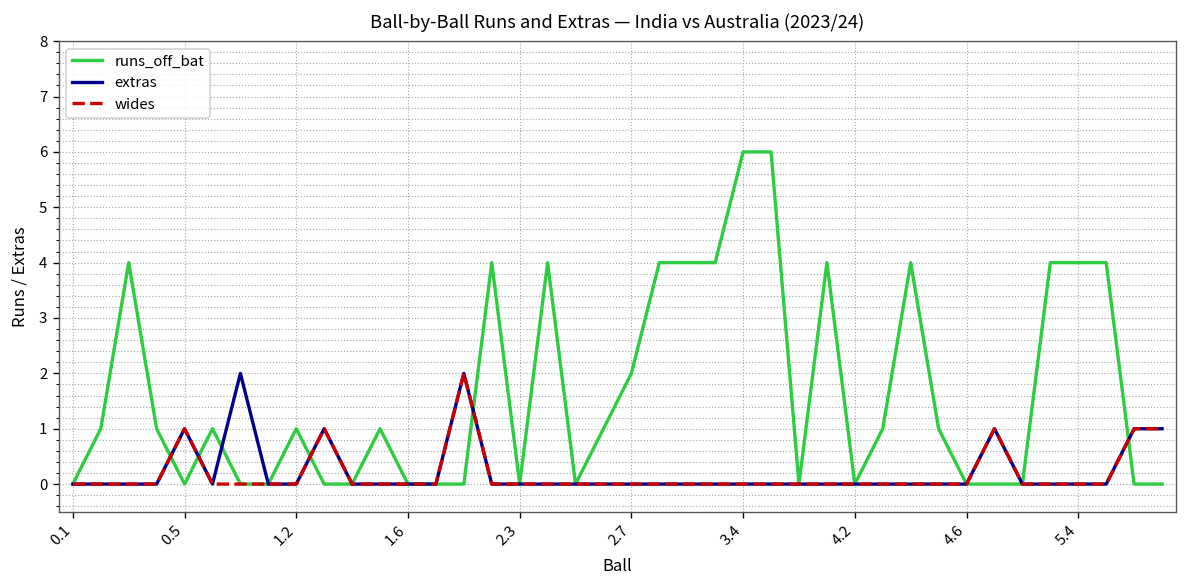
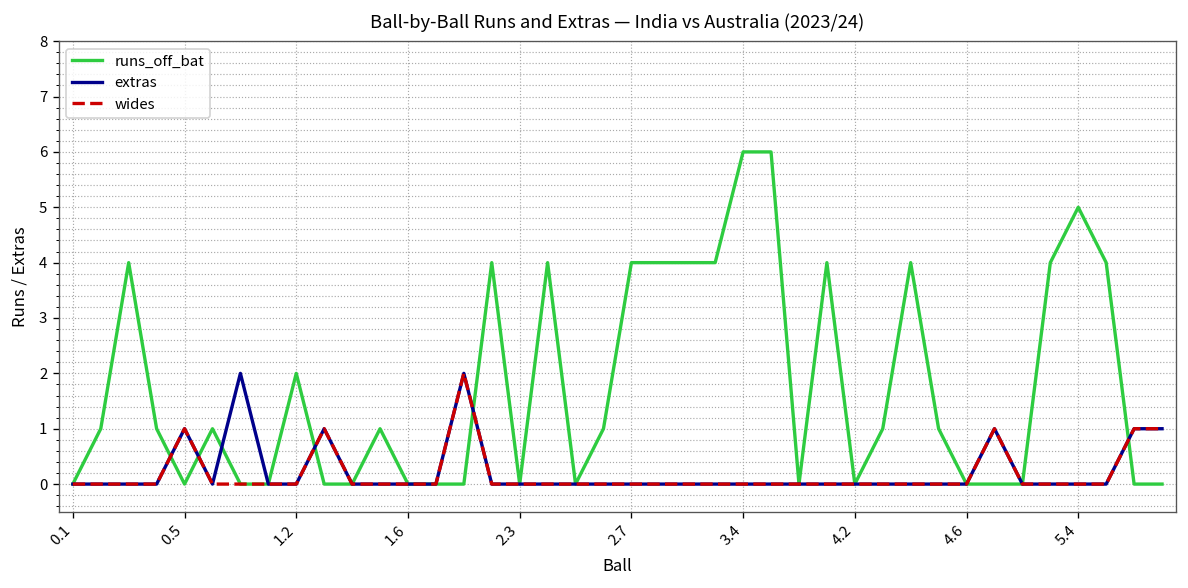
runs_off_bat, 1.2: 1 -> 2
runs_off_bat, 2.7: 2 -> 4
runs_off_bat, 5.4: 4 -> 5
